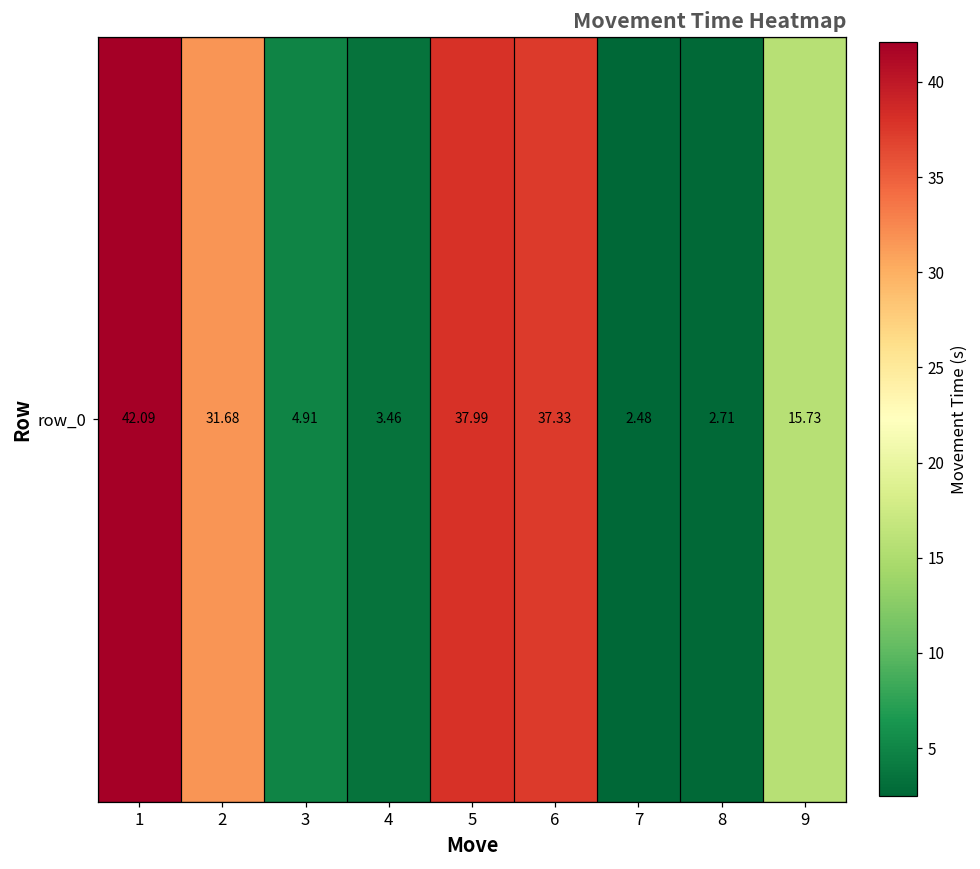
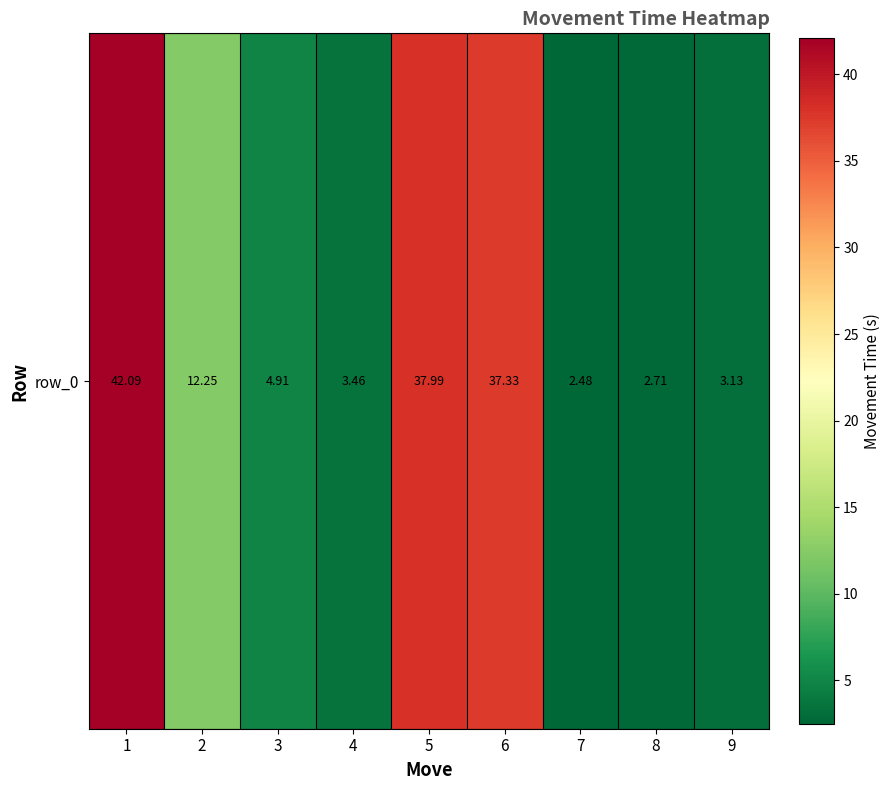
row_0, 2: 31.68 -> 12.25
row_0, 9: 15.73 -> 3.13
